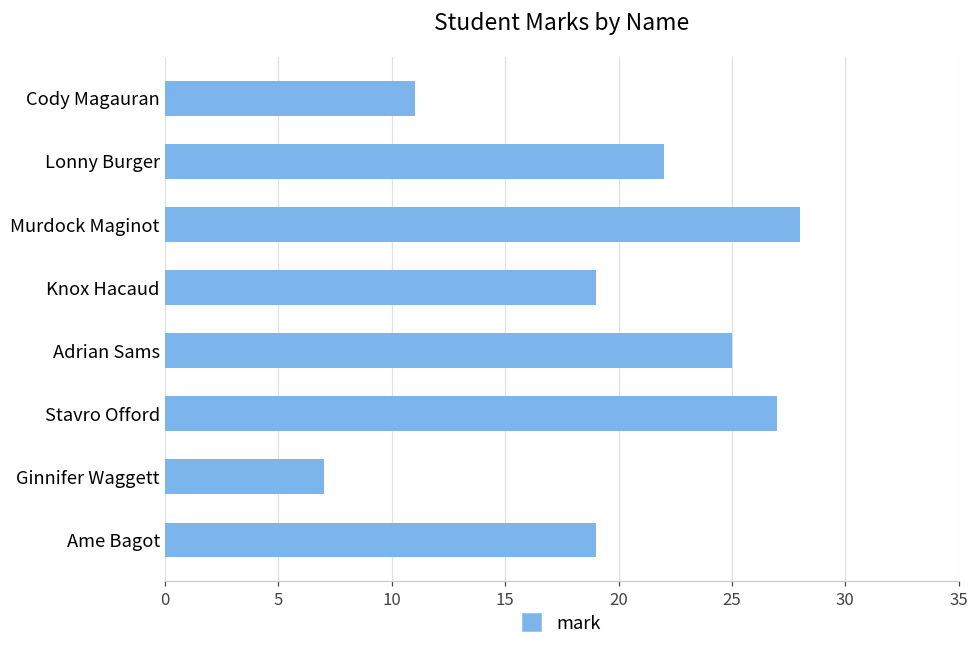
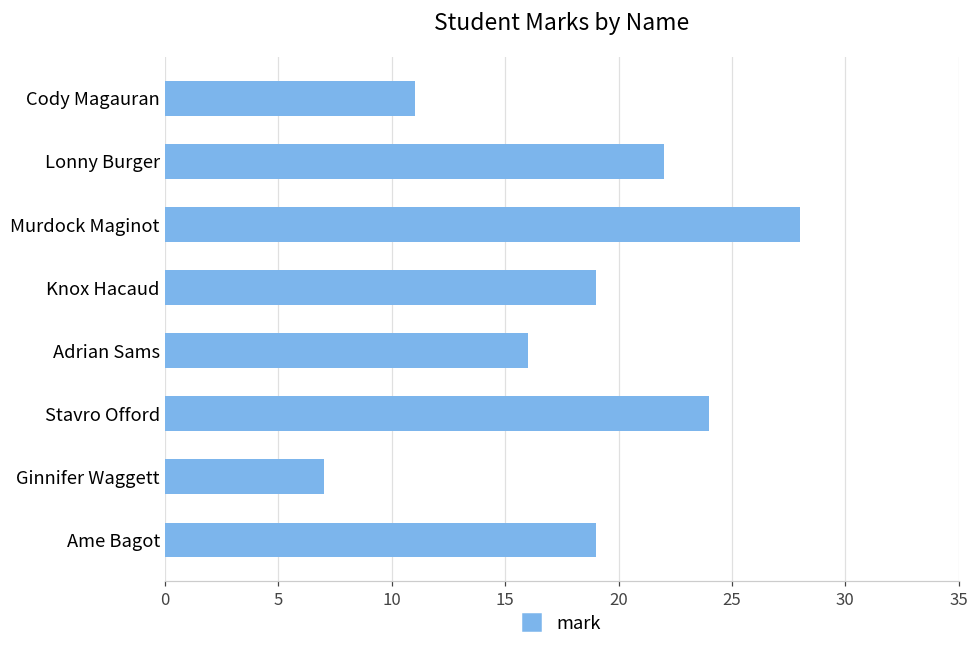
Adrian Sams: 25 -> 16
Stavro Offord: 27 -> 24
